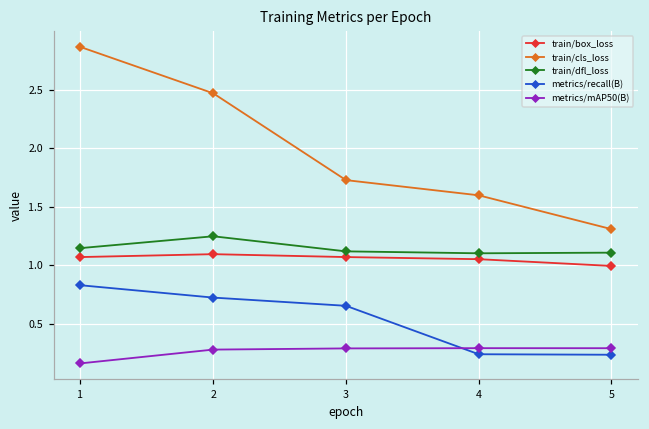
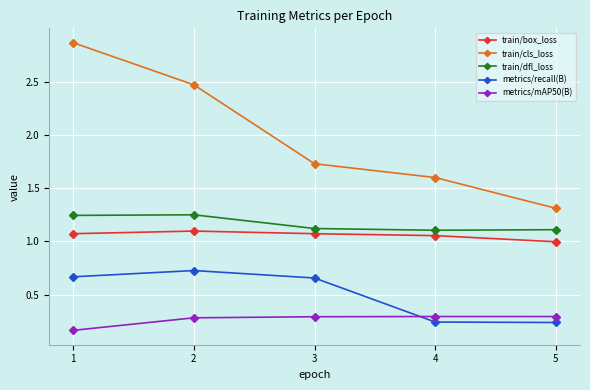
train/dfl_loss, 1: 1.15 -> 1.24
metrics/recall(B), 1: 0.83 -> 0.67
